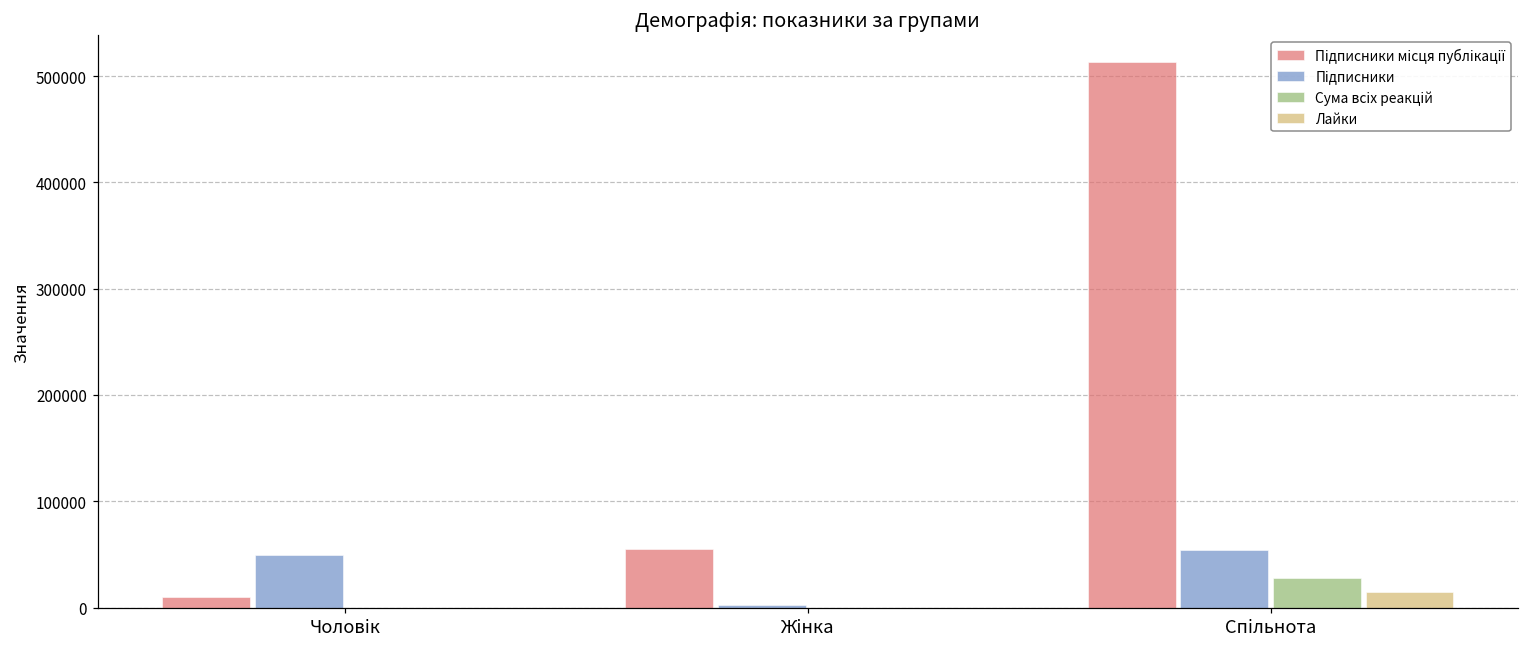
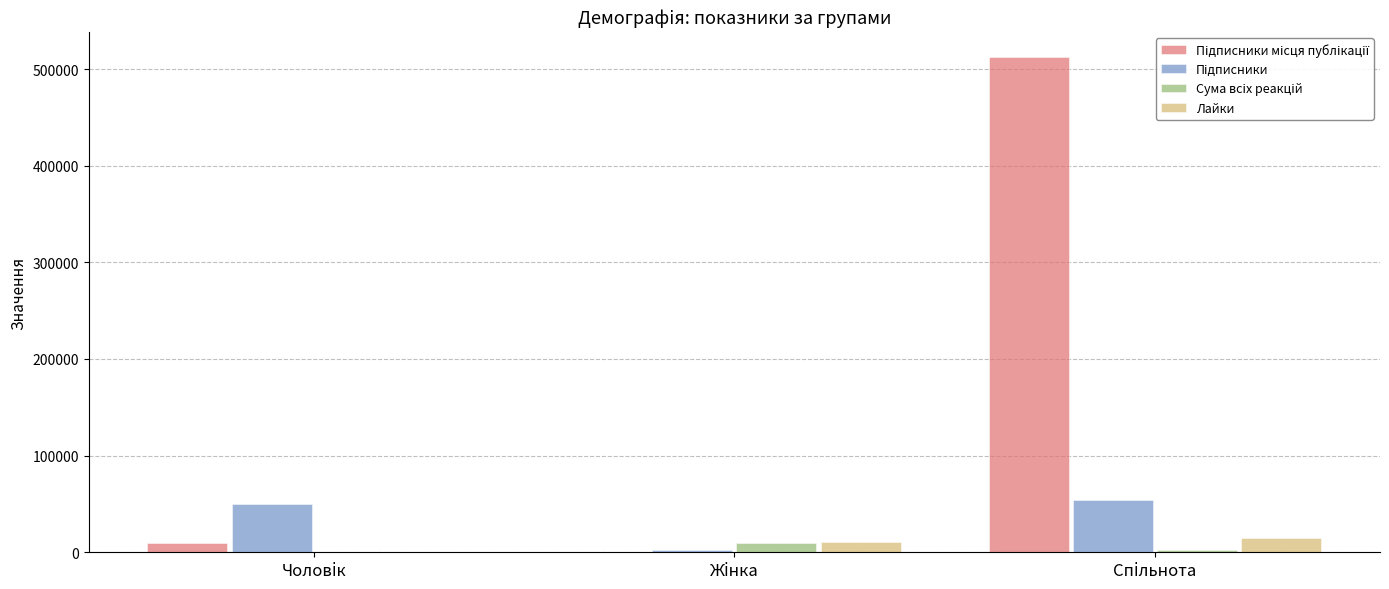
Підписники місця публікації, Жінка: 50000 -> 0
Сума всіх реакцій, Жінка: 0 -> 10000
Лайки, Жінка: 0 -> 10000
Сума всіх реакцій, Спільнота: 30000 -> 0
